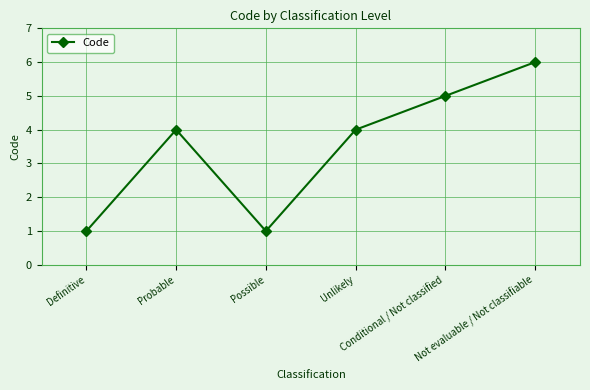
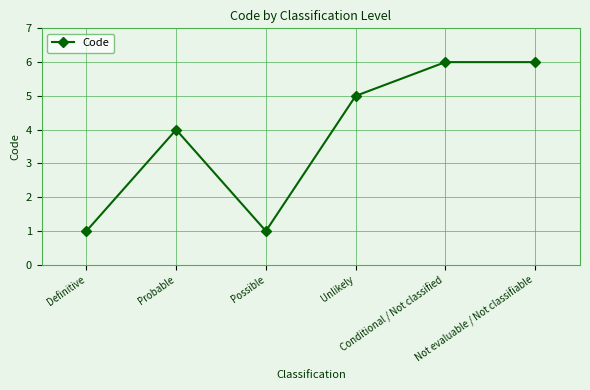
Unlikely: 4 -> 5
Conditional / Not classified: 5 -> 6
